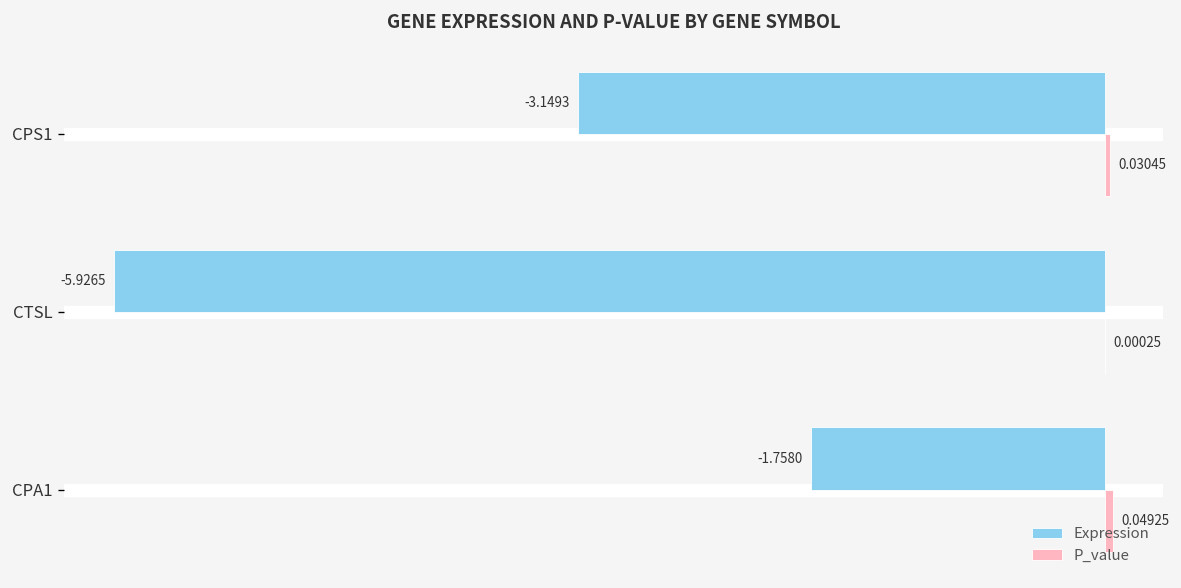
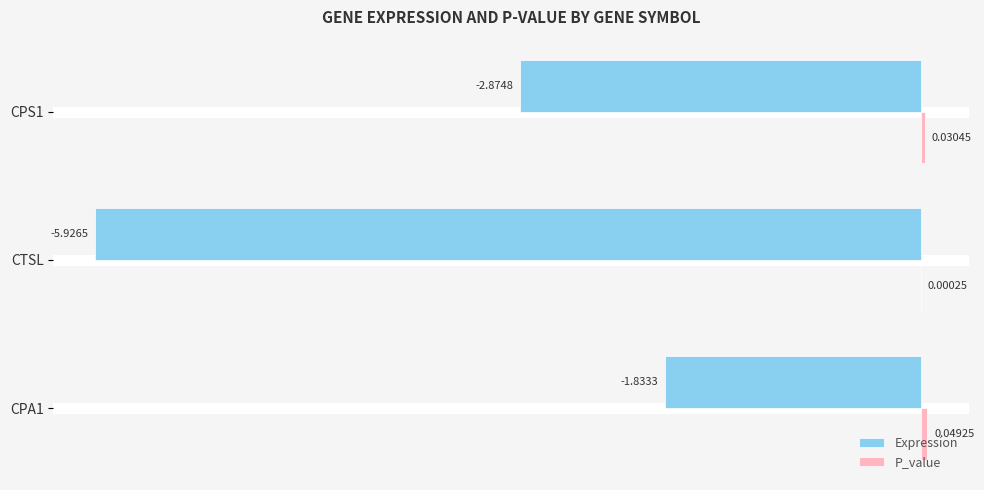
Expression, CPS1: -3.1493 -> -2.8748
Expression, CPA1: -1.7580 -> -1.8333
